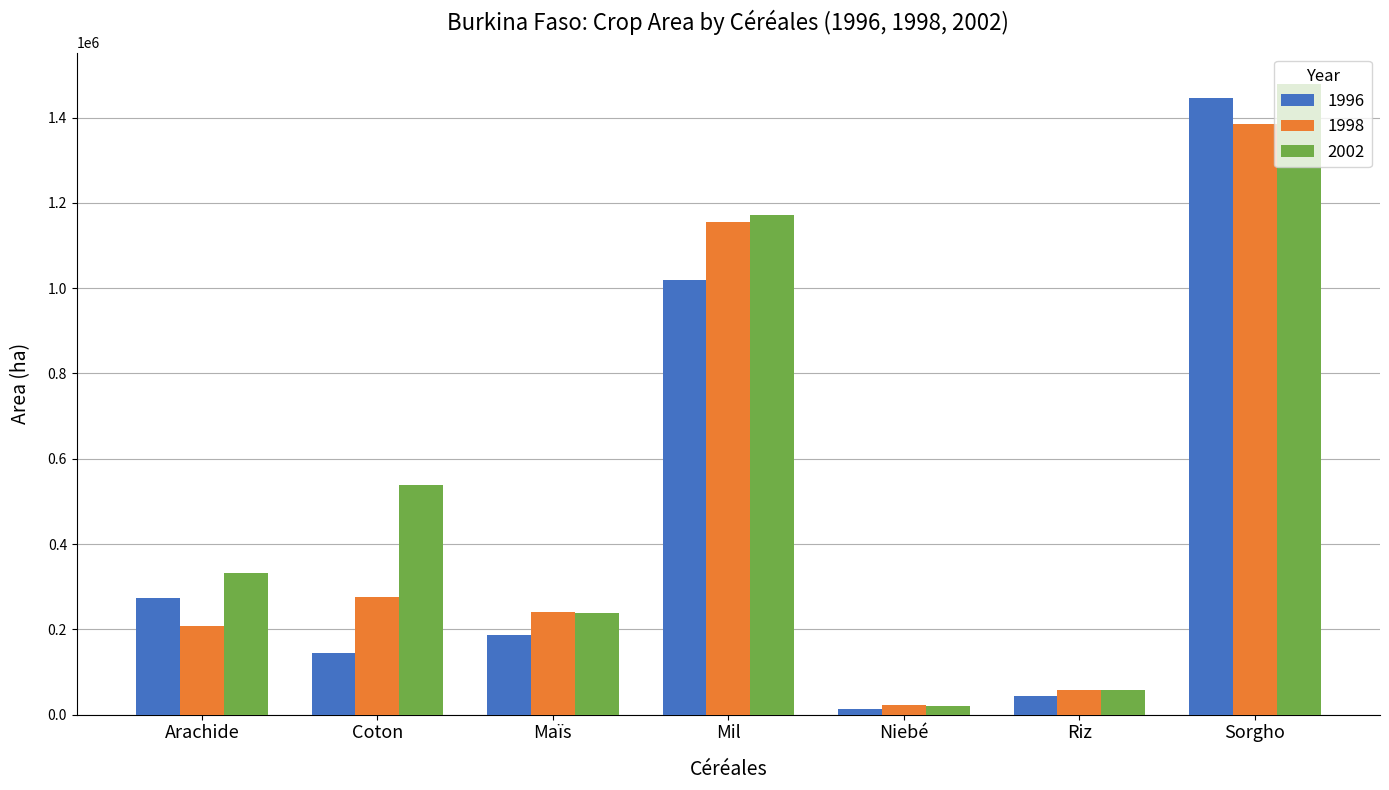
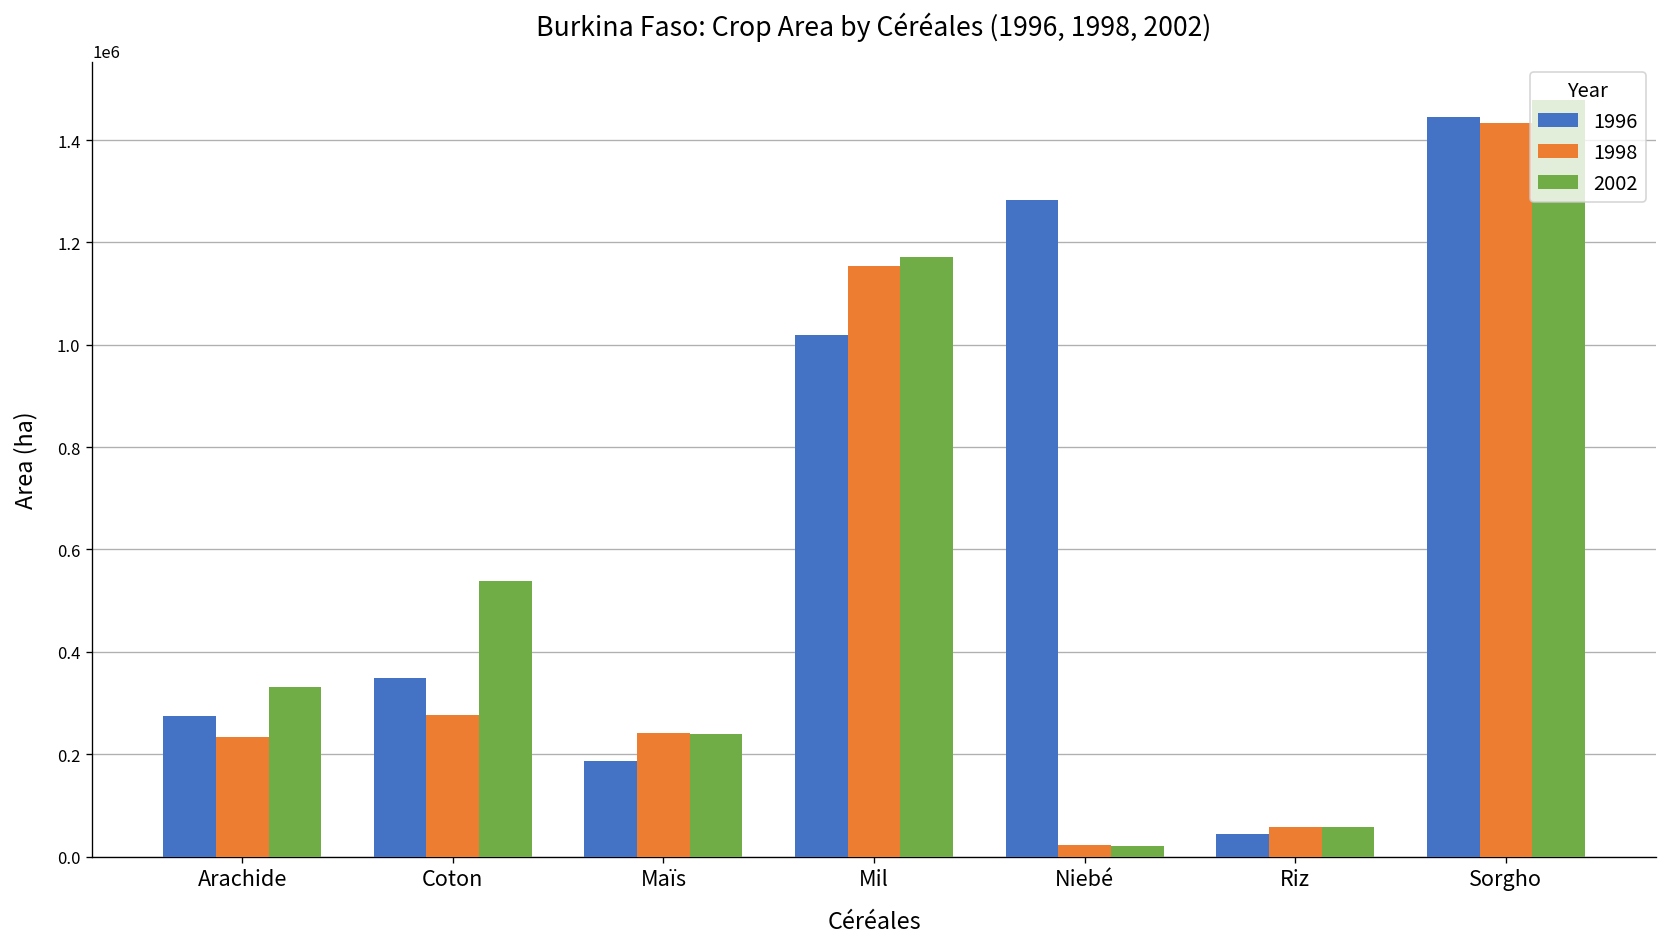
1998, Arachide: 210000 -> 230000
1996, Coton: 150000 -> 350000
1996, Niebé: 10000 -> 1280000
1998, Sorgho: 1390000 -> 1430000
